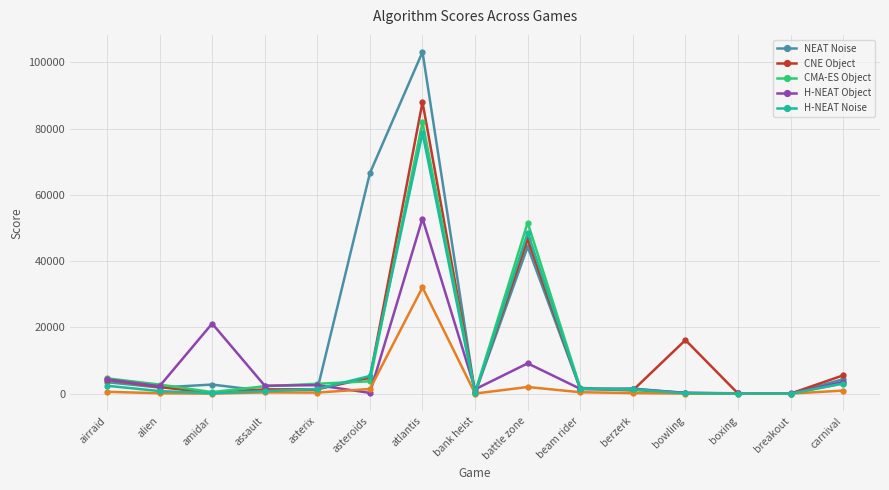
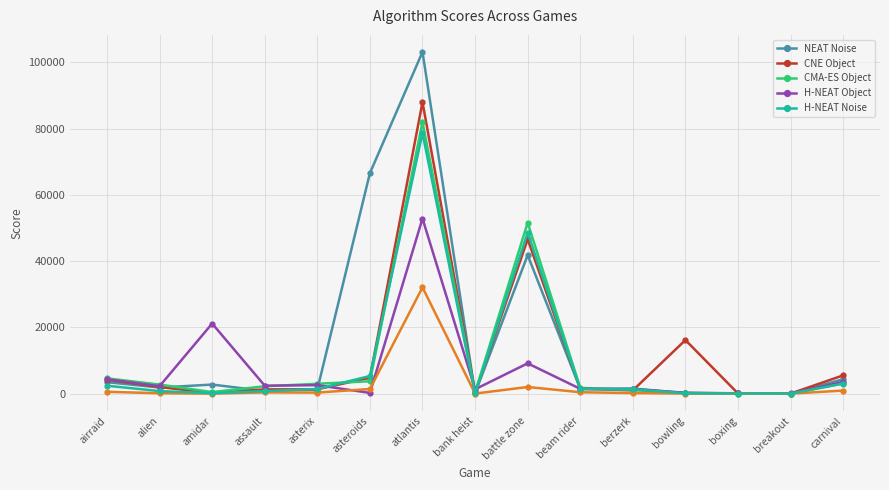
NEAT Noise, battle zone: 44000 -> 42000
